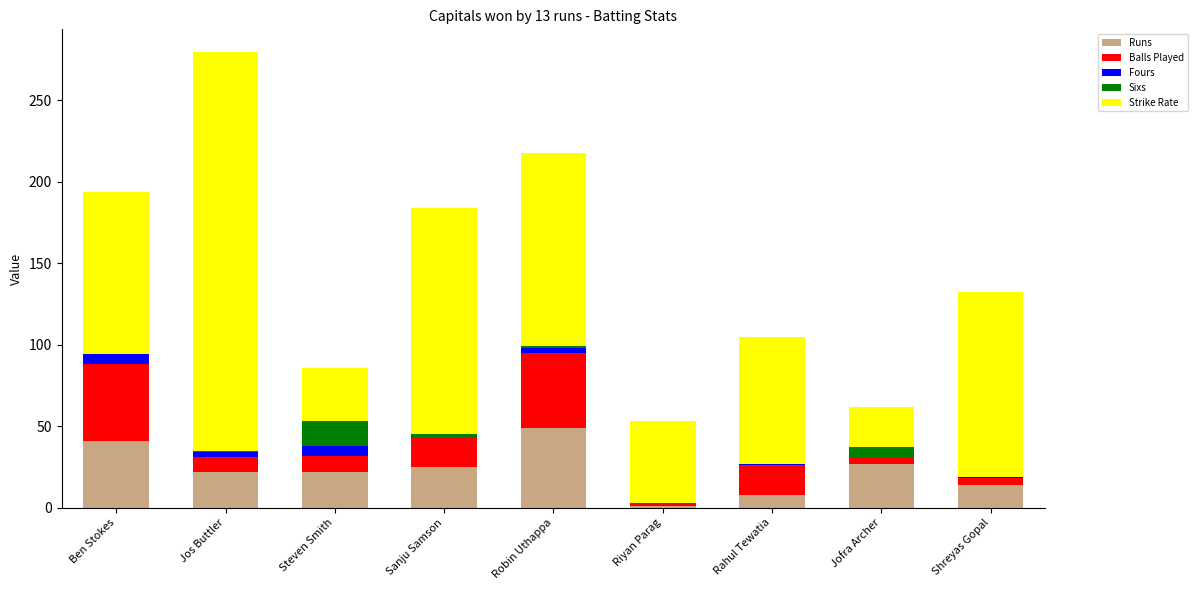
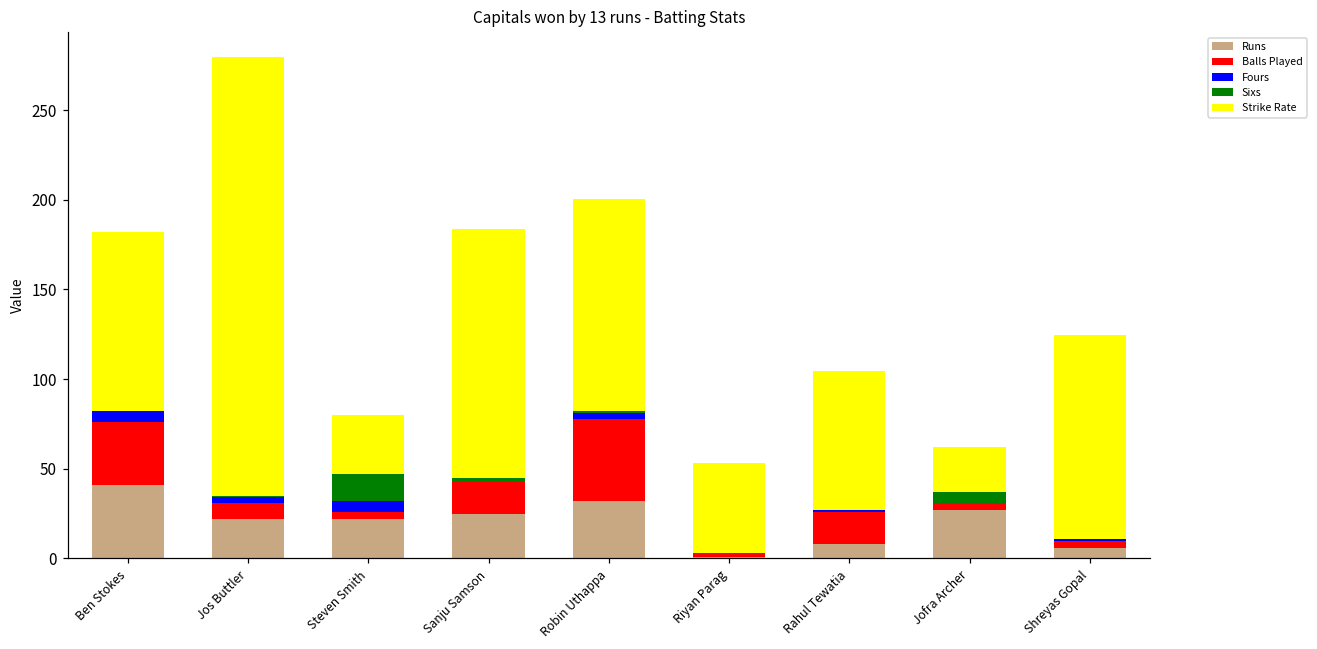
Balls Played, Ben Stokes: 47 -> 35
Balls Played, Steven Smith: 10 -> 4
Runs, Robin Uthappa: 49 -> 32
Runs, Shreyas Gopal: 14 -> 6
